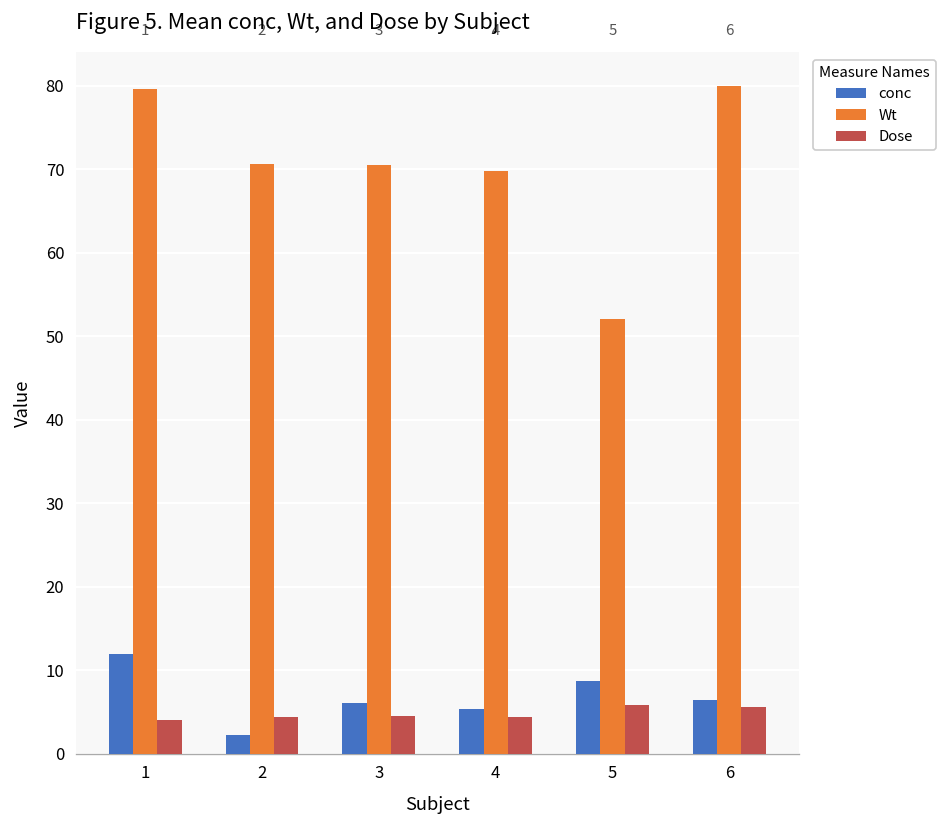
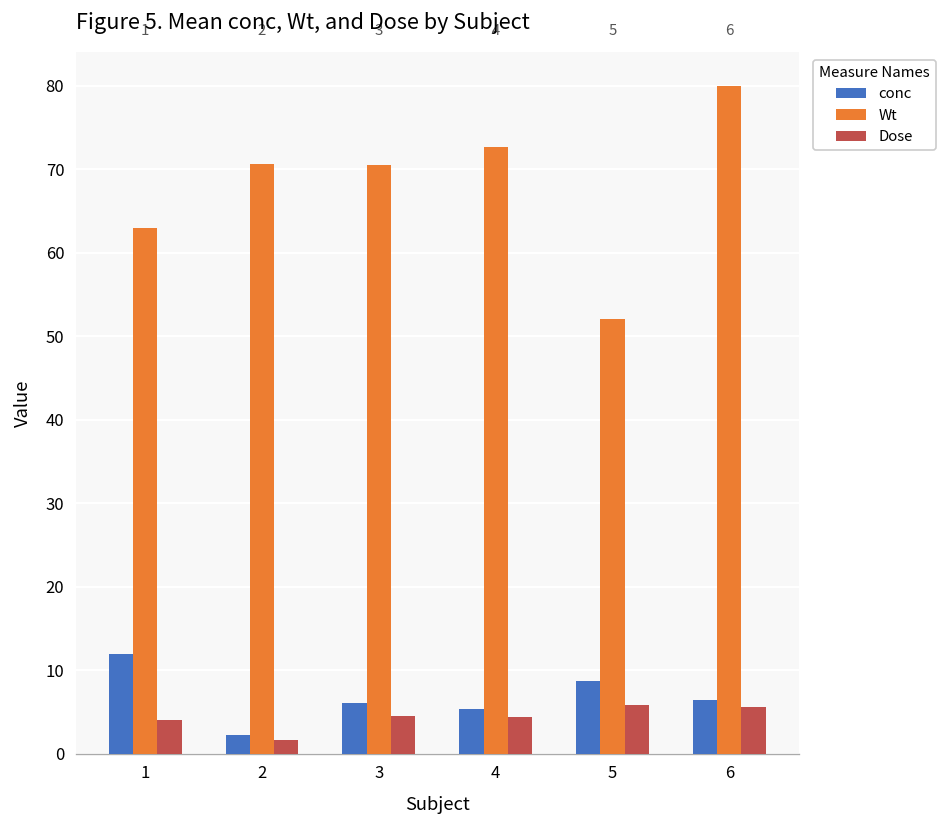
Wt, 1: 80 -> 63
Dose, 2: 4 -> 2
Wt, 4: 70 -> 73
